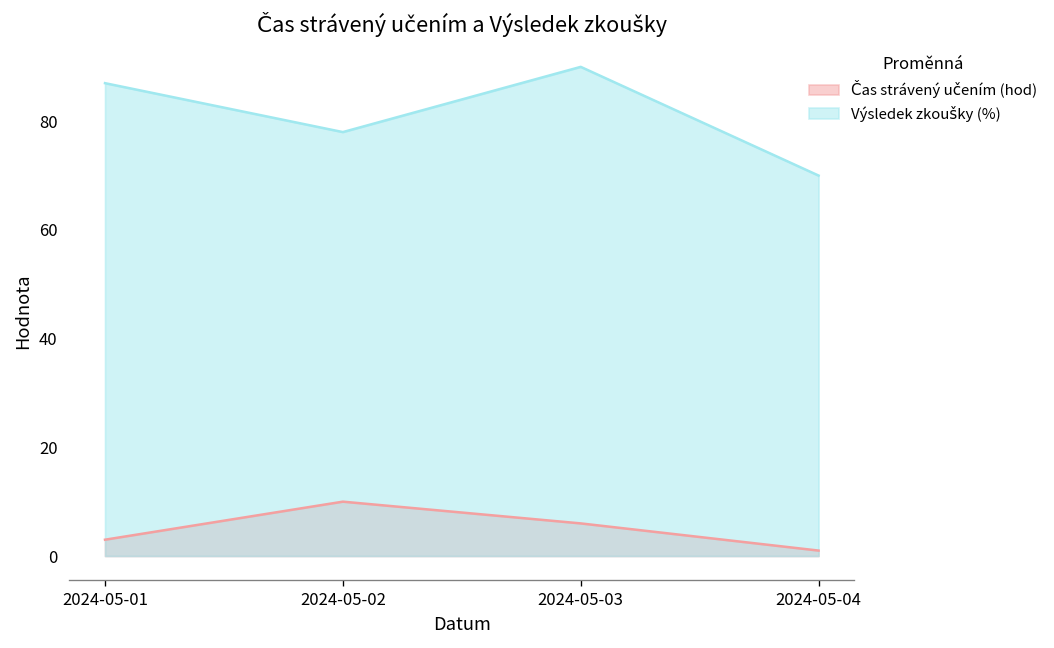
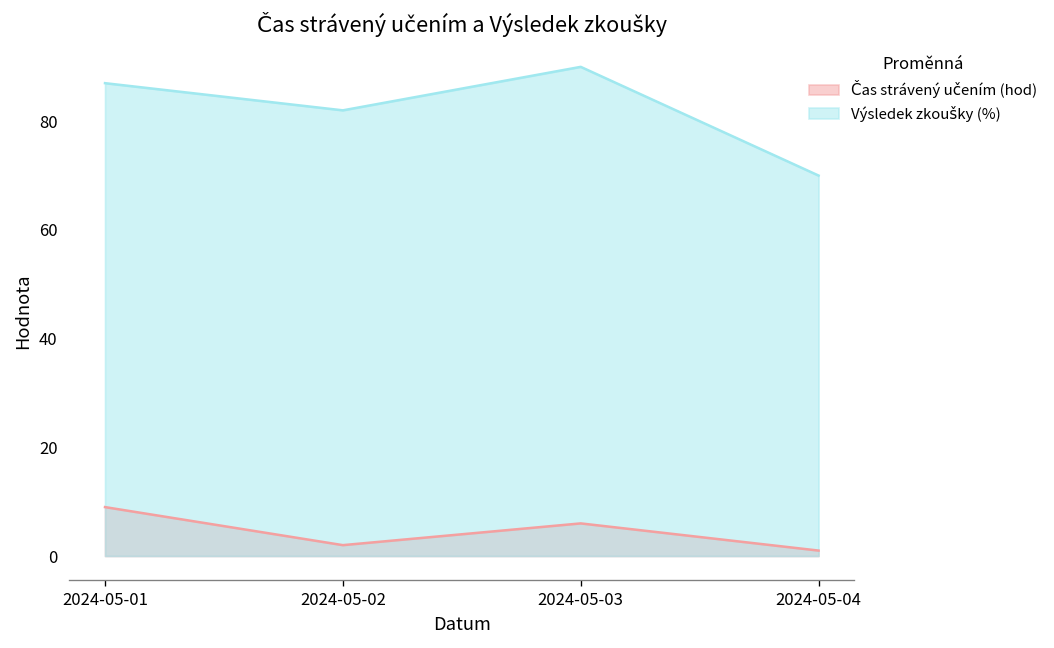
Čas strávený učením (hod), 2024-05-01: 3 -> 9
Čas strávený učením (hod), 2024-05-02: 10 -> 2
Výsledek zkoušky (%), 2024-05-02: 78 -> 82
